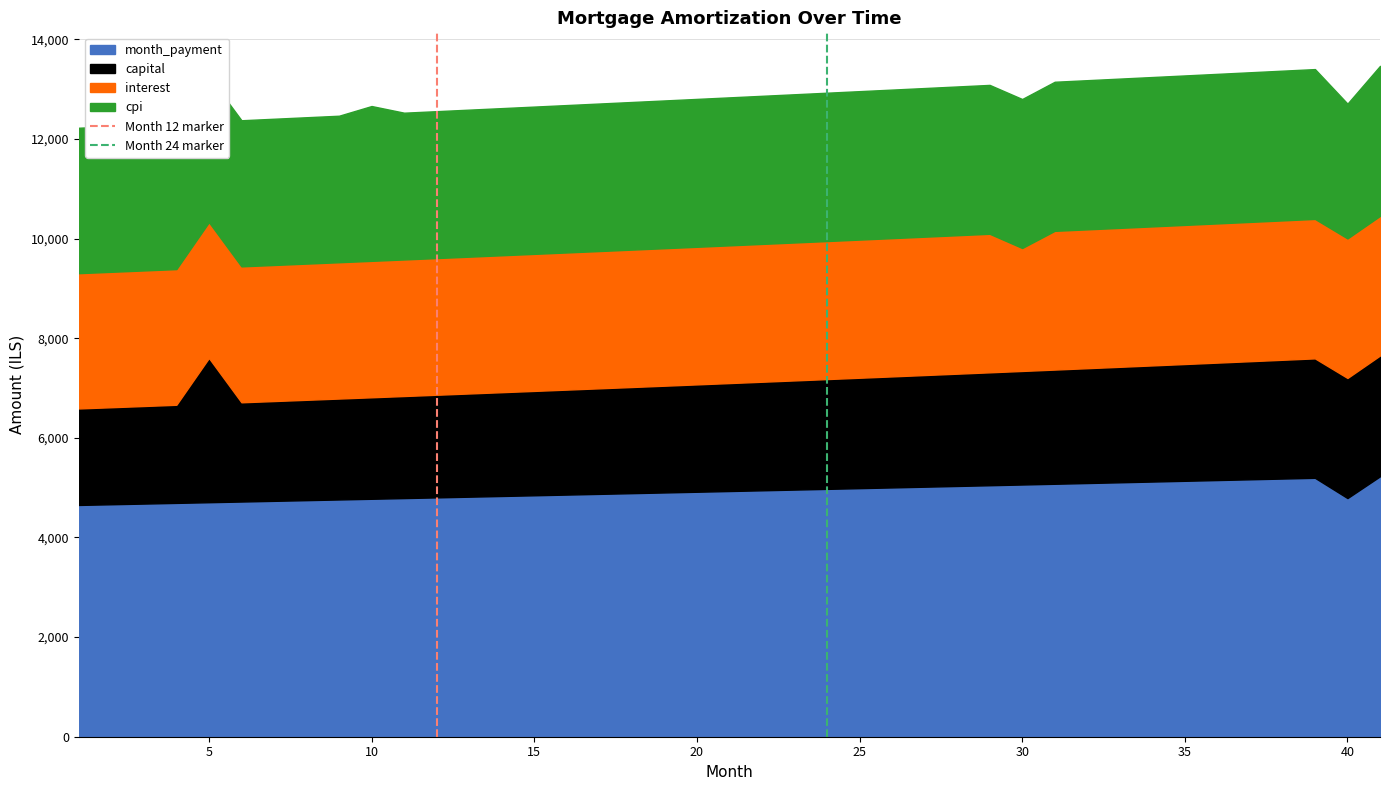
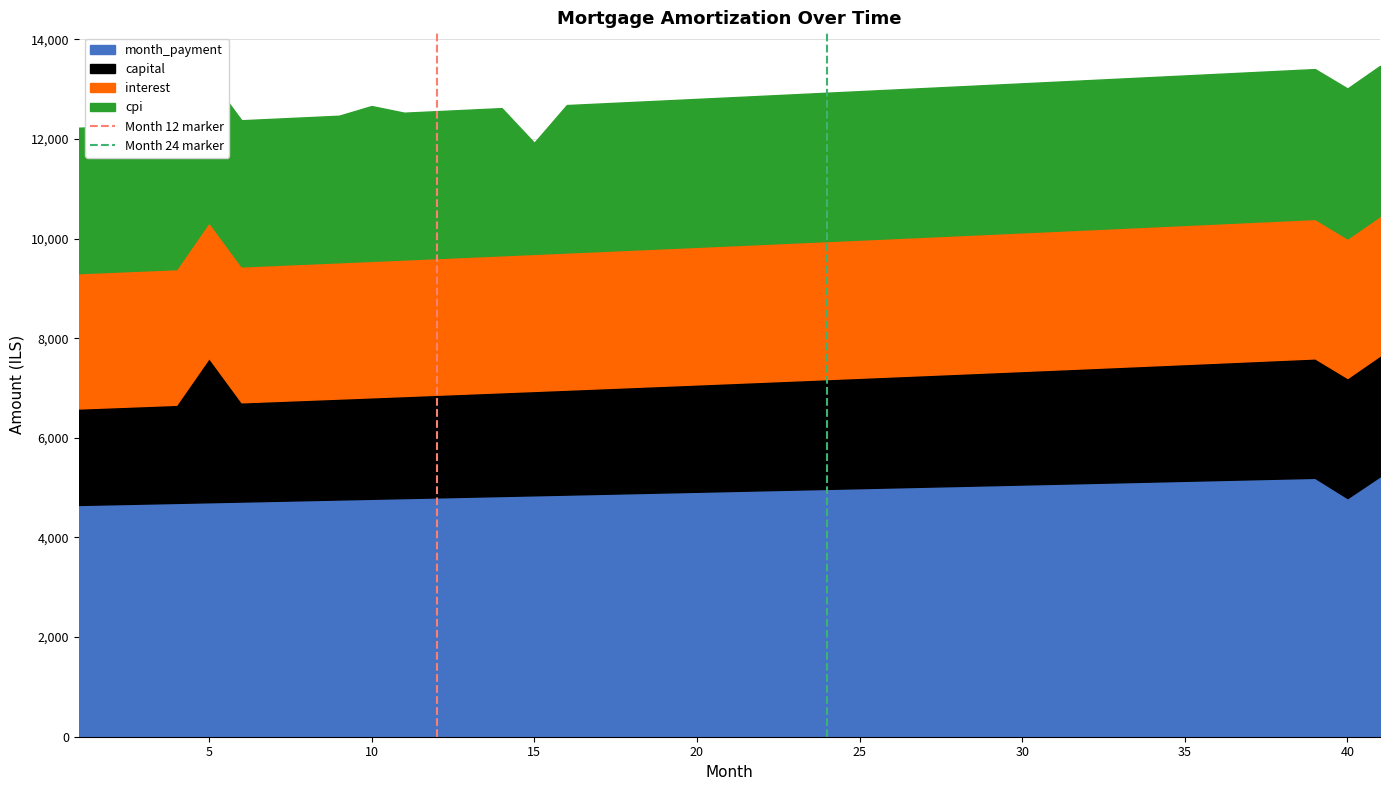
cpi, 15: 3,000 -> 2,200
interest, 30: 2,500 -> 2,800
cpi, 40: 2,700 -> 3,000
